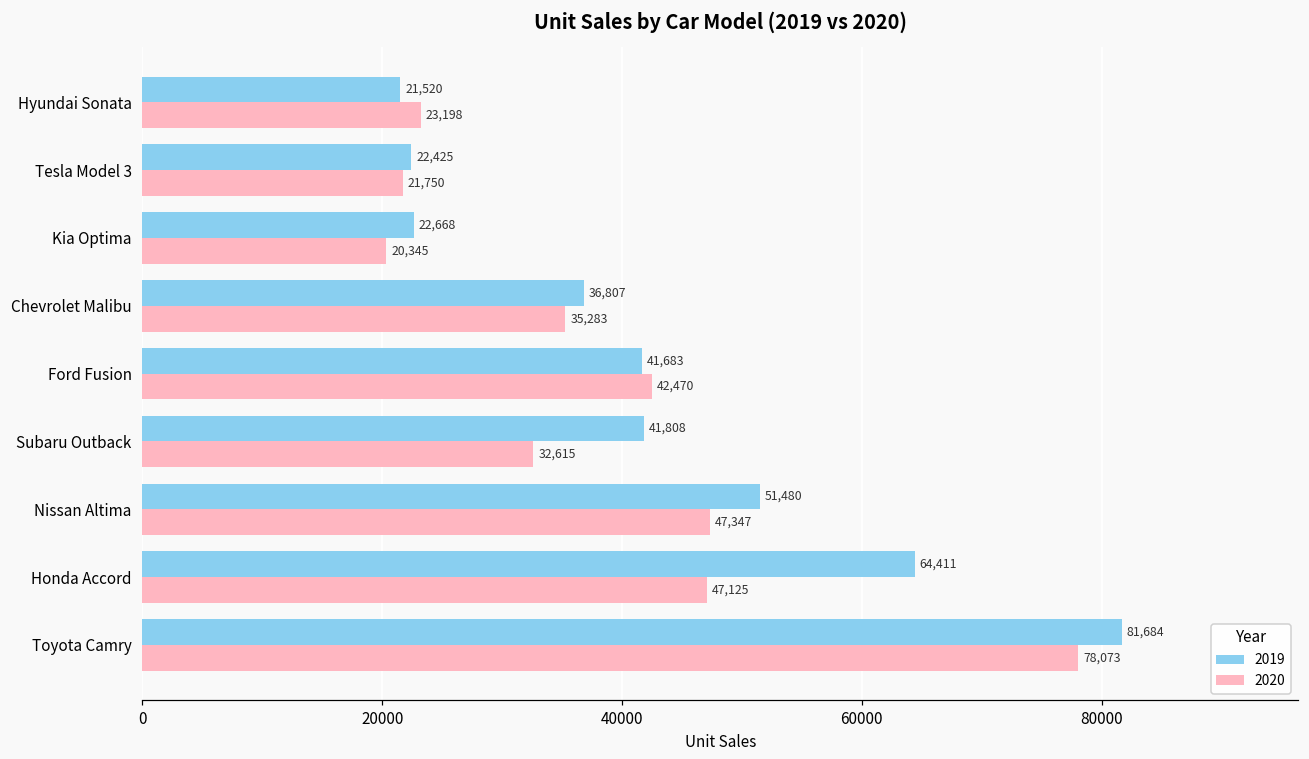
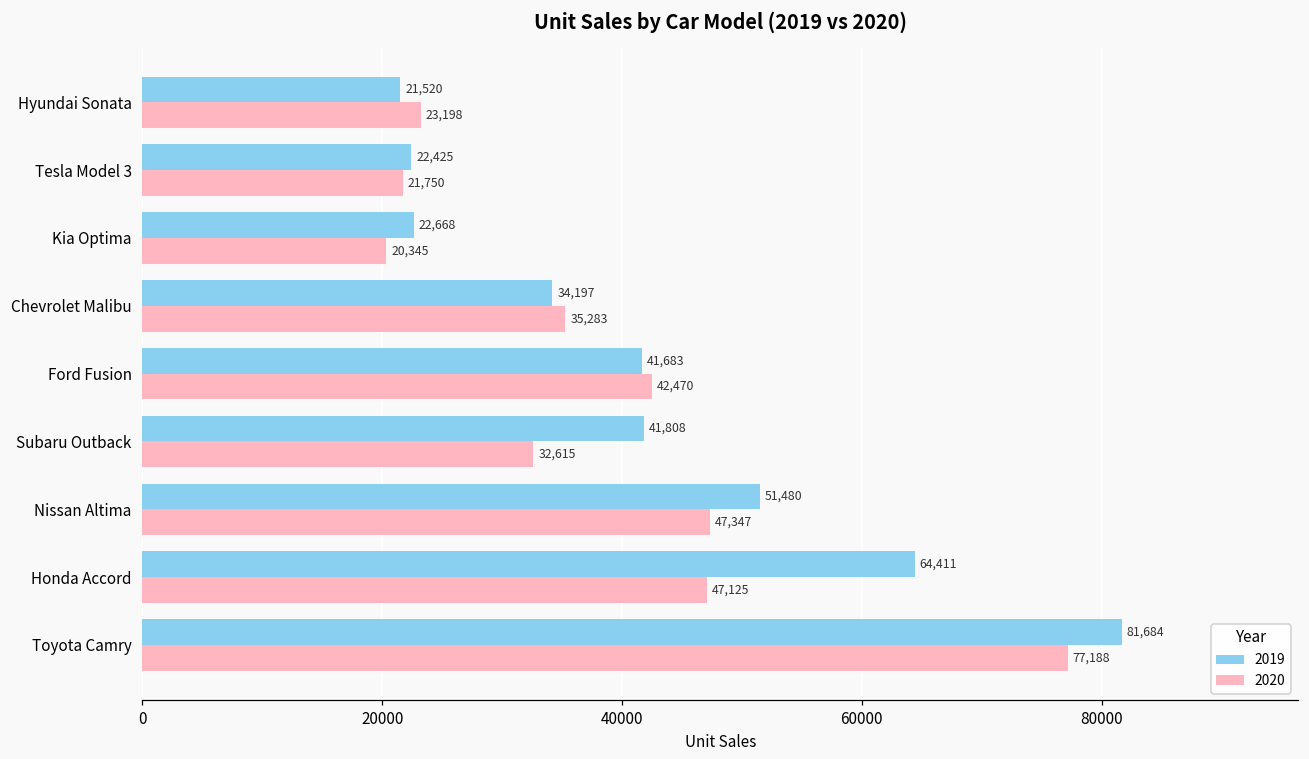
2019, Chevrolet Malibu: 36,807 -> 34,197
2020, Toyota Camry: 78,073 -> 77,188
